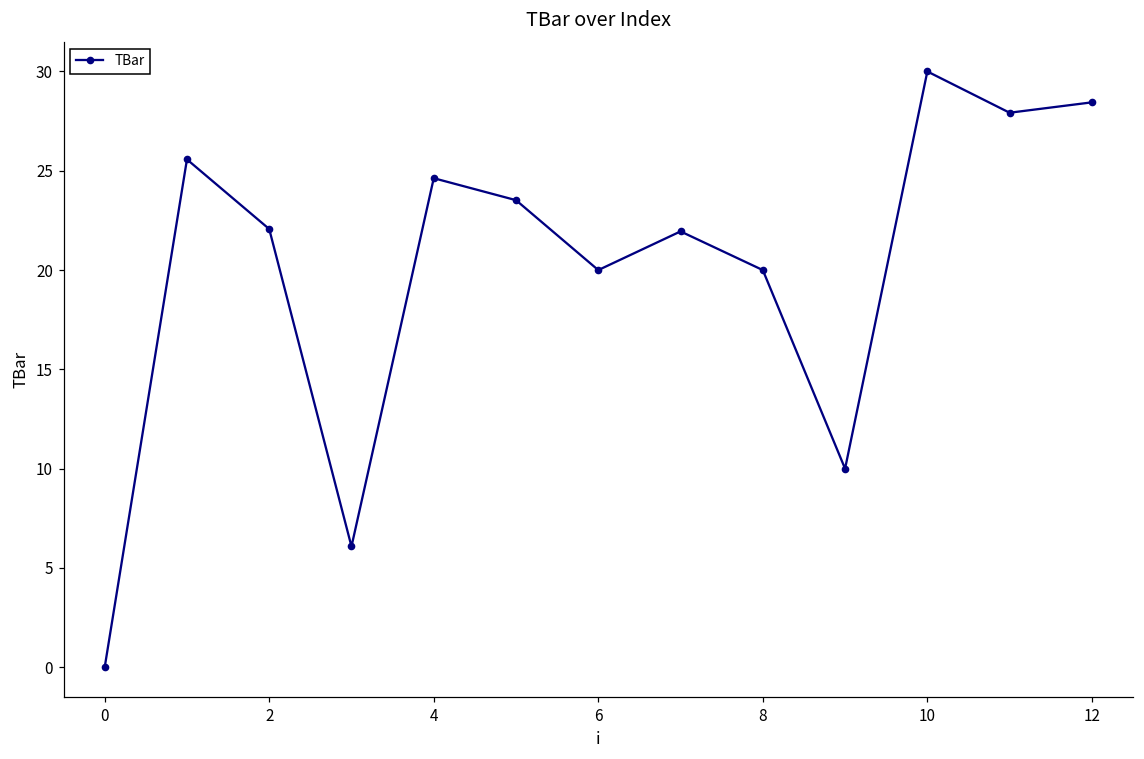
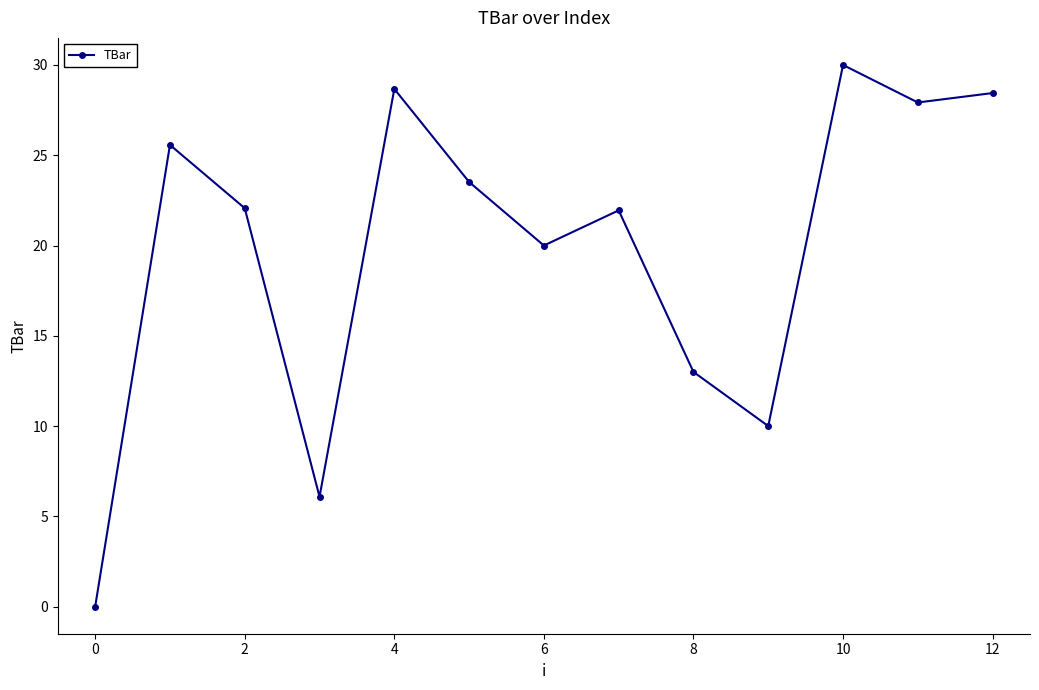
4: 24.6 -> 28.7
8: 20 -> 13
